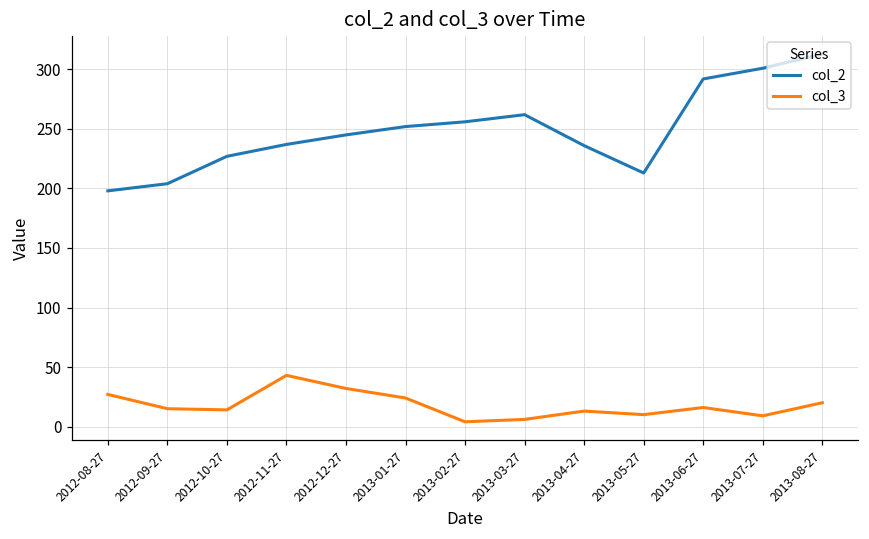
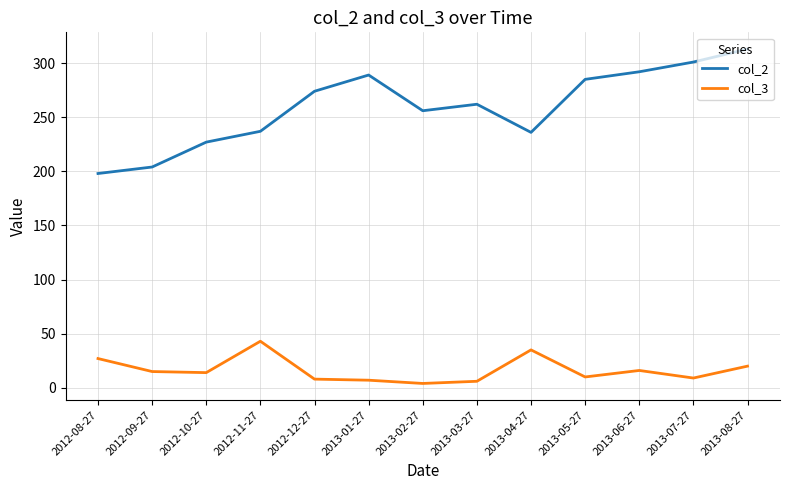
col_2, 2012-12-27: 245 -> 274
col_3, 2012-12-27: 32 -> 8
col_2, 2013-01-27: 252 -> 289
col_3, 2013-01-27: 24 -> 7
col_3, 2013-04-27: 13 -> 35
col_2, 2013-05-27: 213 -> 285
